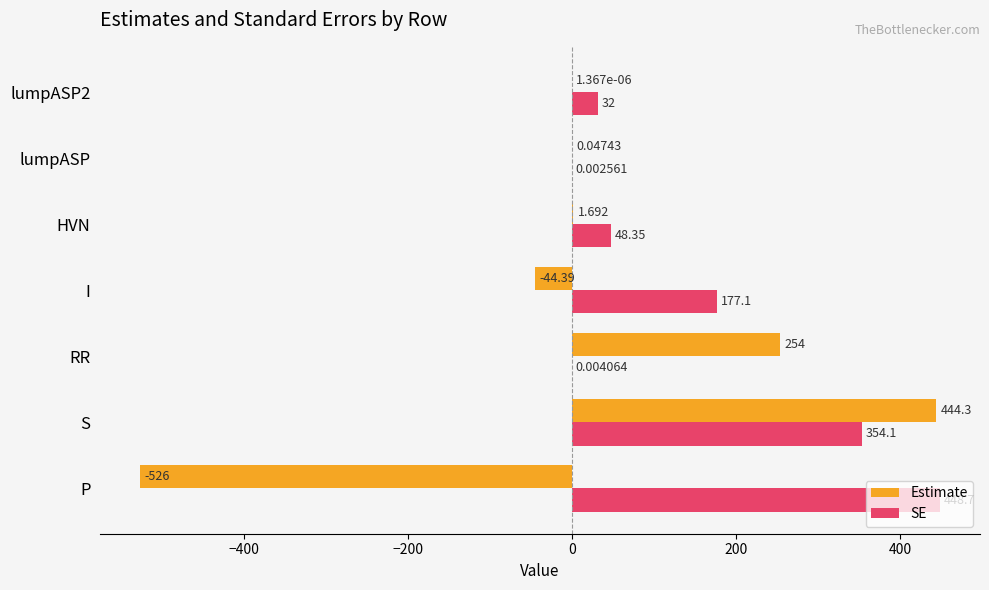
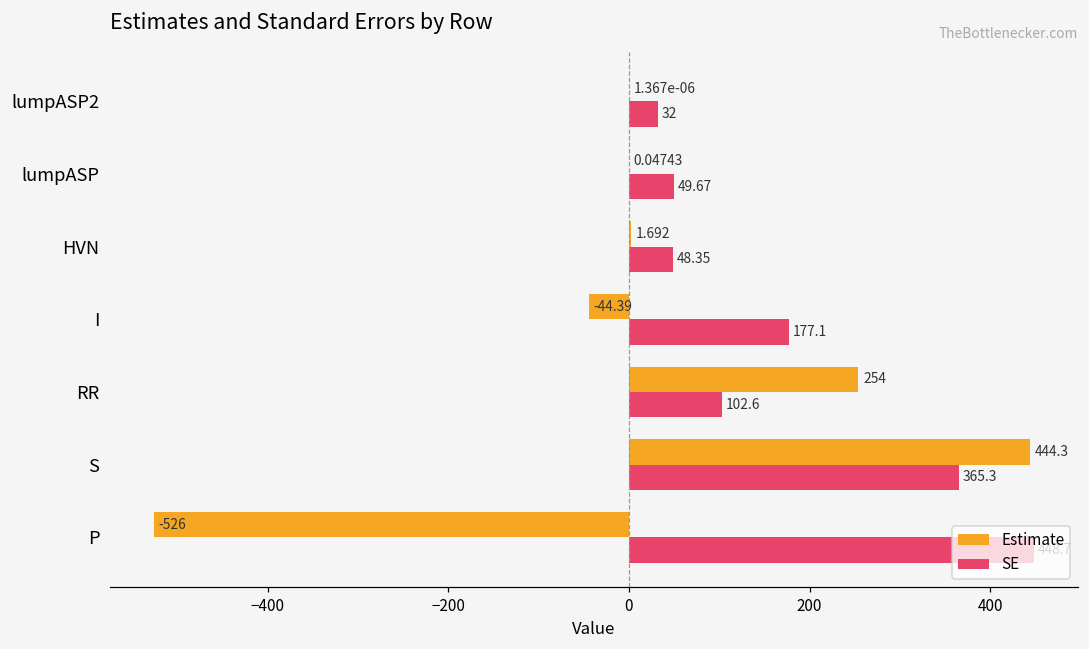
SE, lumpASP: 0.002561 -> 49.67
SE, RR: 0.004064 -> 102.6
SE, S: 354.1 -> 365.3
